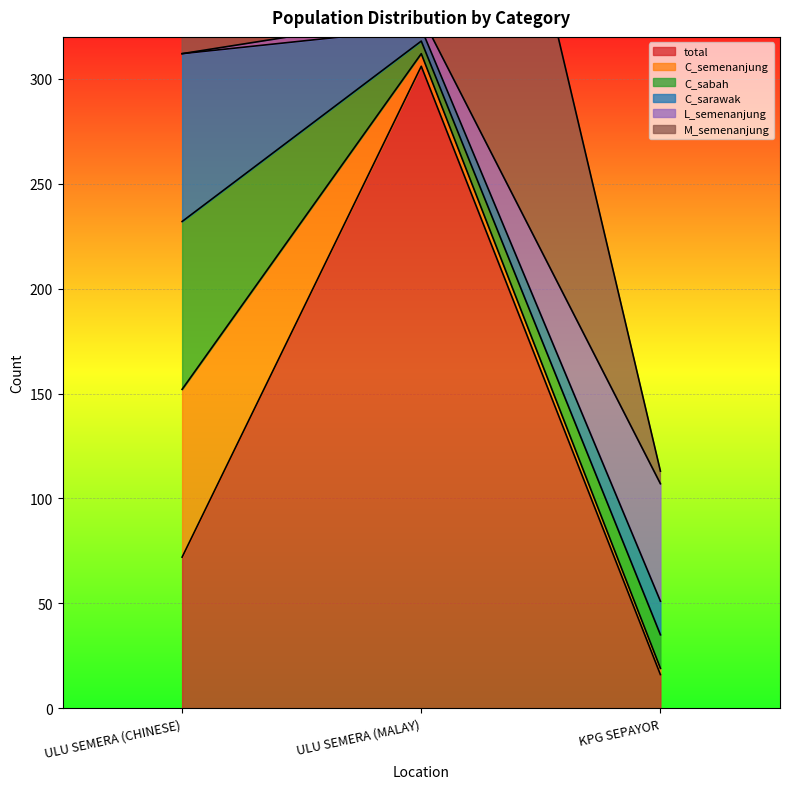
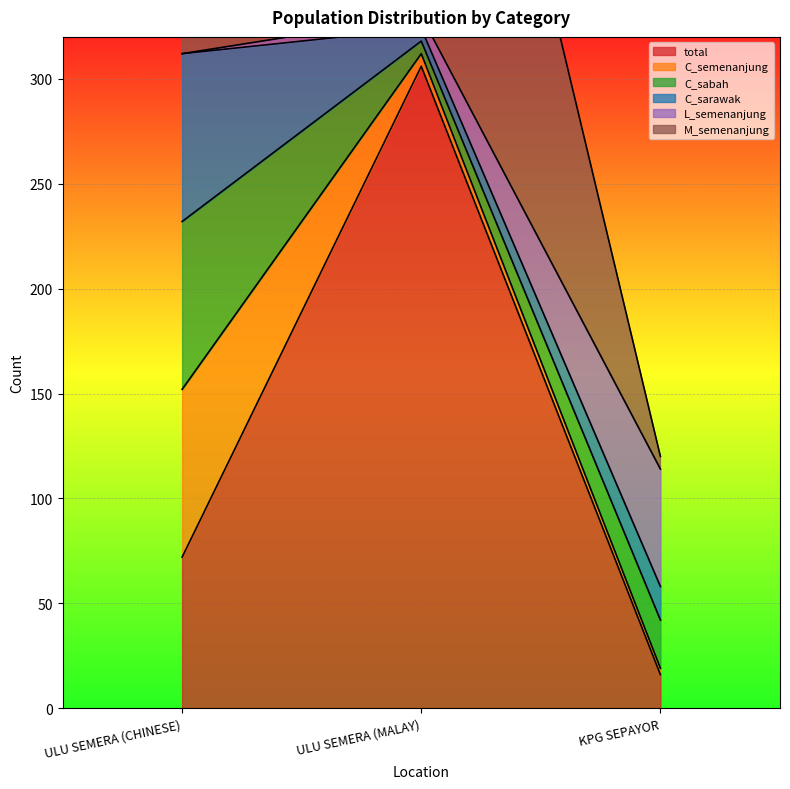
C_sabah, KPG SEPAYOR: 16 -> 23
